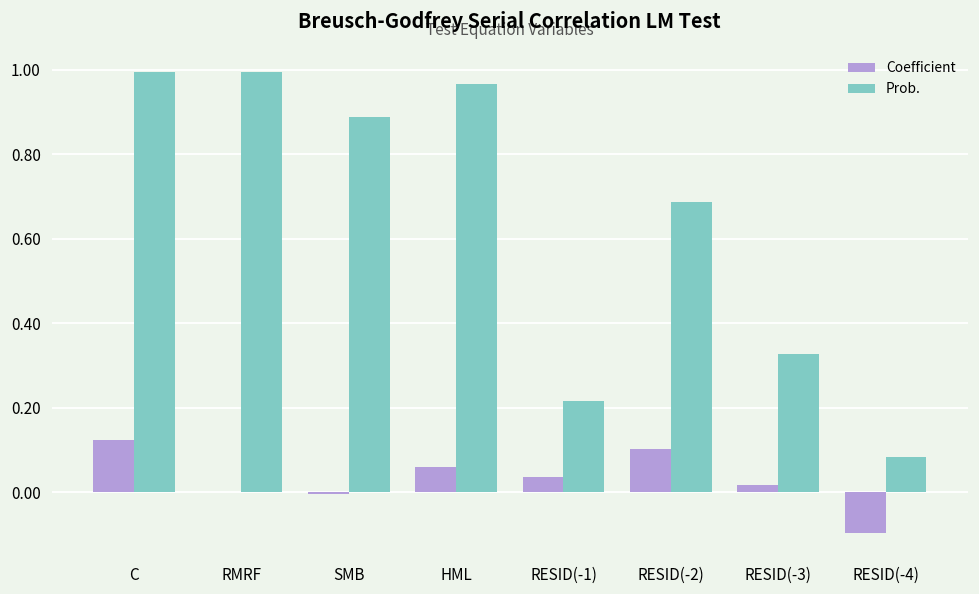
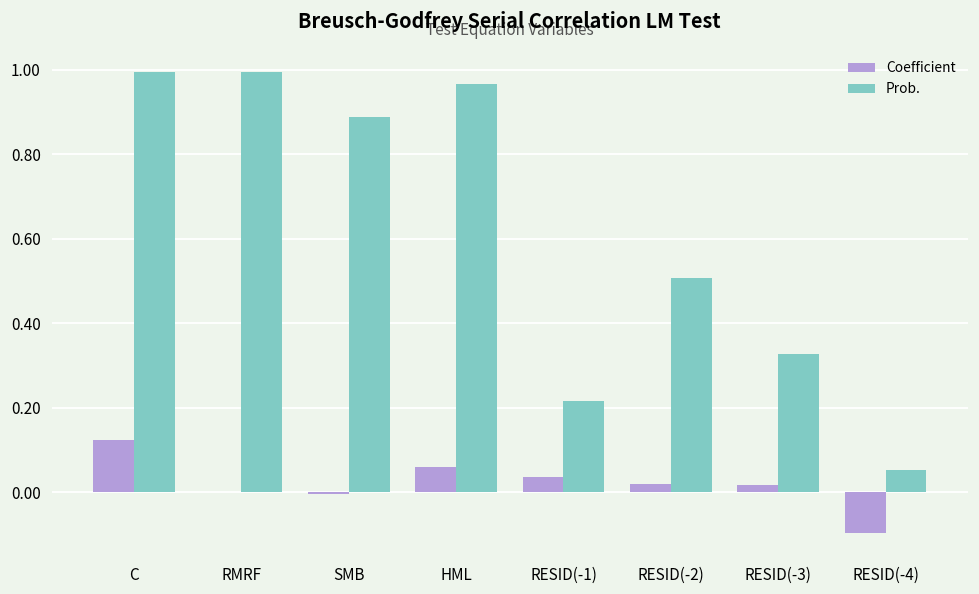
Coefficient, RESID(-2): 0.10 -> 0.02
Prob., RESID(-2): 0.69 -> 0.51
Prob., RESID(-4): 0.08 -> 0.05
